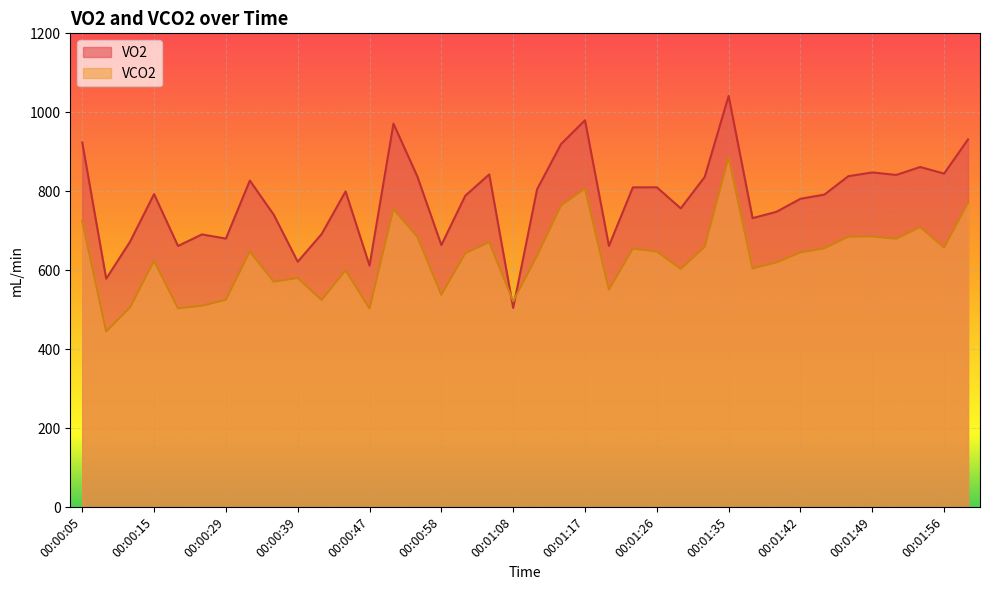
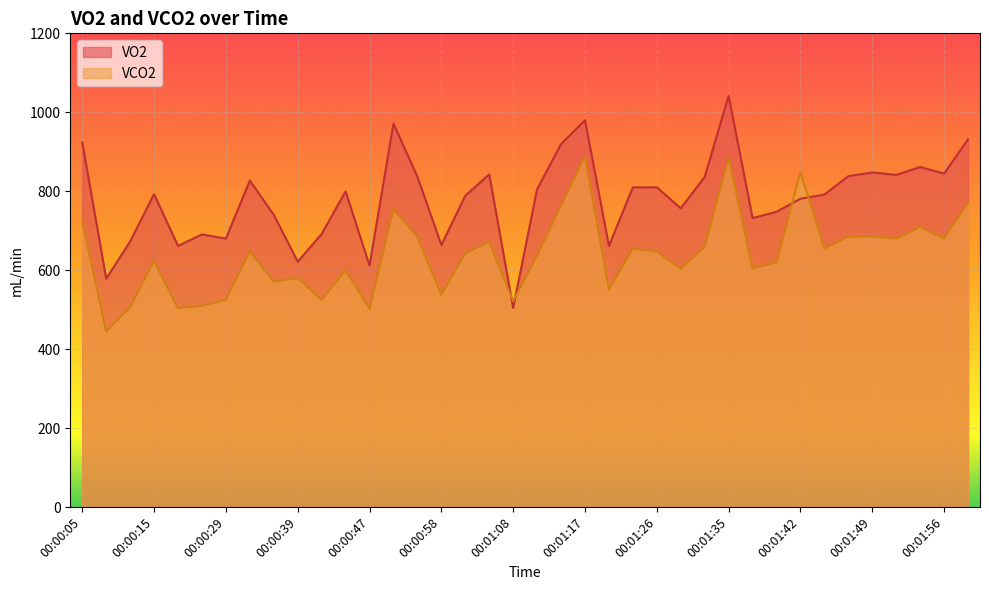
VCO2, 00:01:17: 810 -> 890
VCO2, 00:01:42: 640 -> 850
VCO2, 00:01:56: 660 -> 680
